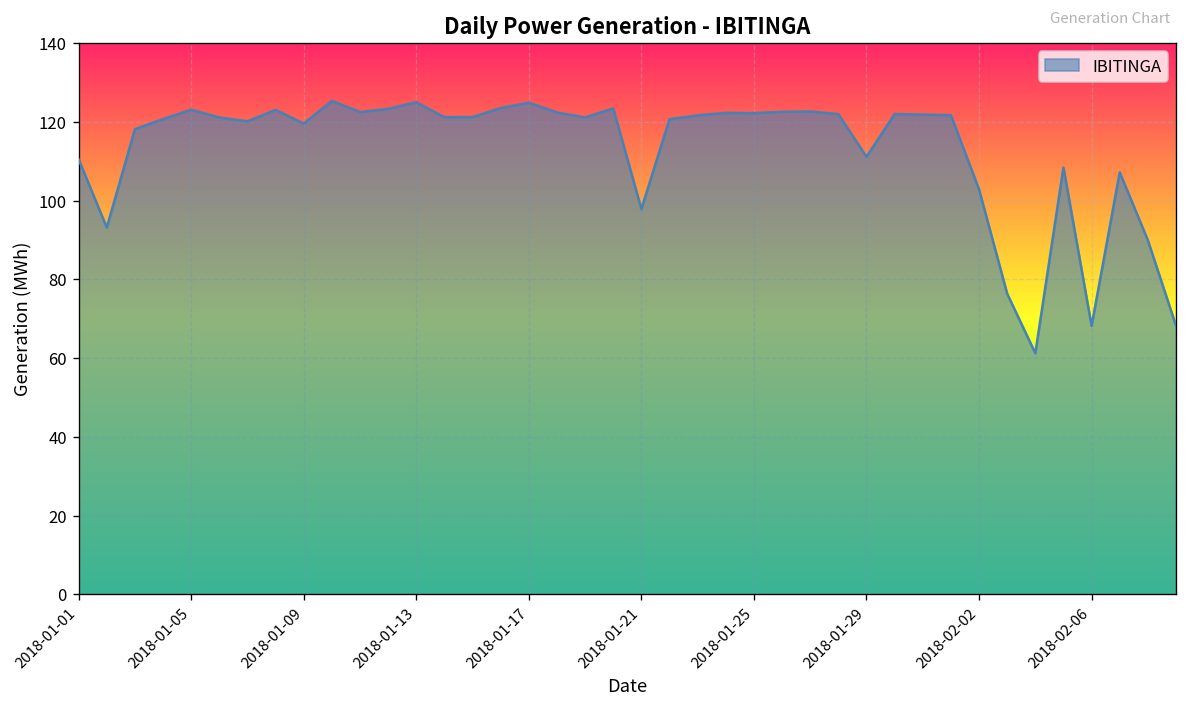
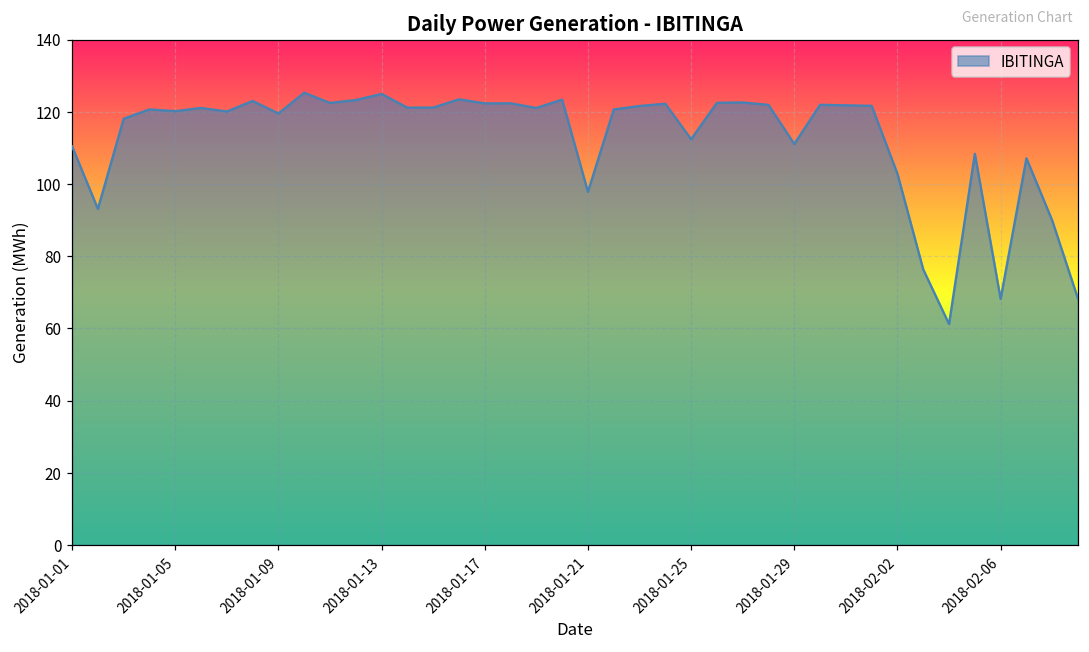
2018-01-05: 123 -> 120
2018-01-17: 125 -> 122
2018-01-25: 122 -> 112
